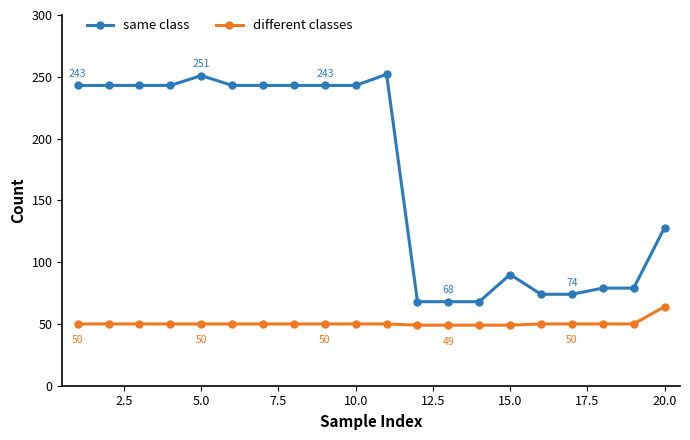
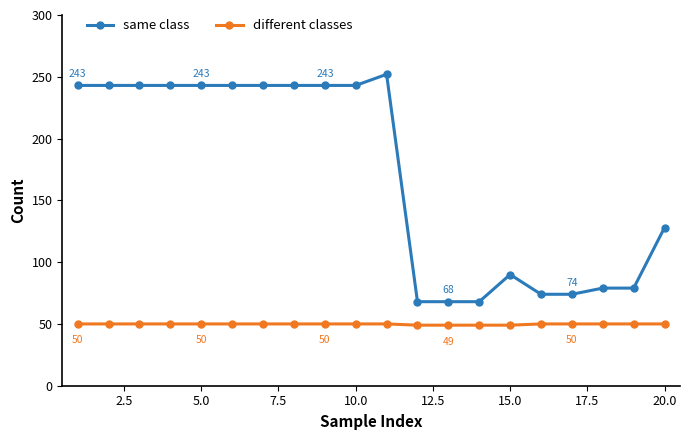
same class, 5.0: 251 -> 243
different classes, 20.0: 64 -> 50
